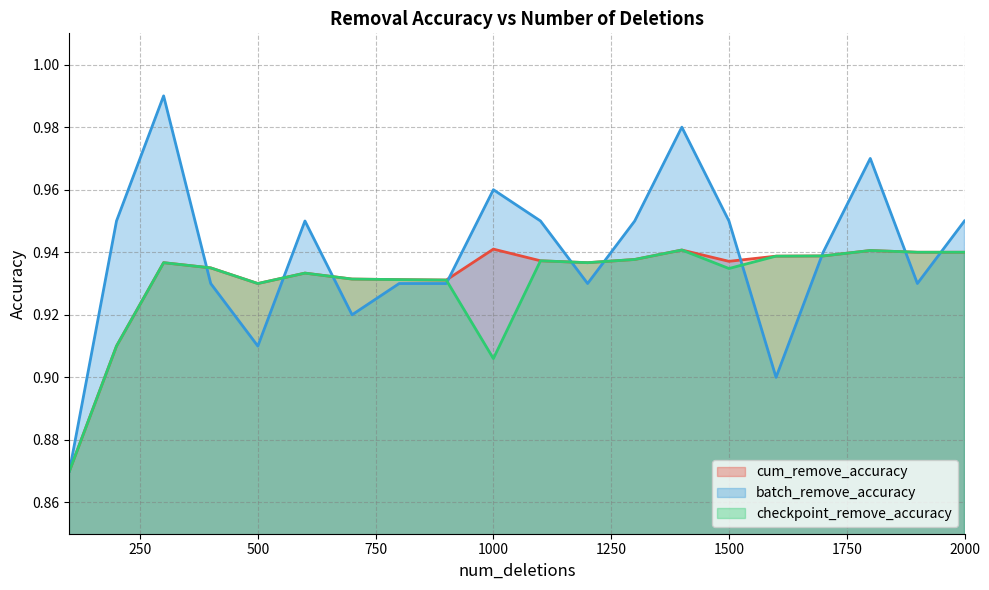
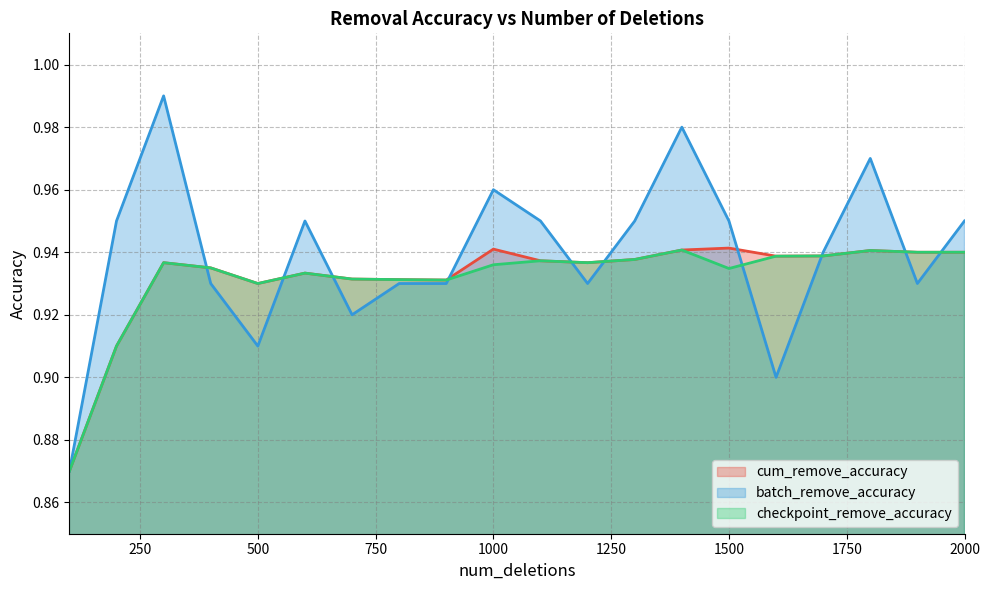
checkpoint_remove_accuracy, 1000: 0.906 -> 0.936
cum_remove_accuracy, 1500: 0.937 -> 0.941
